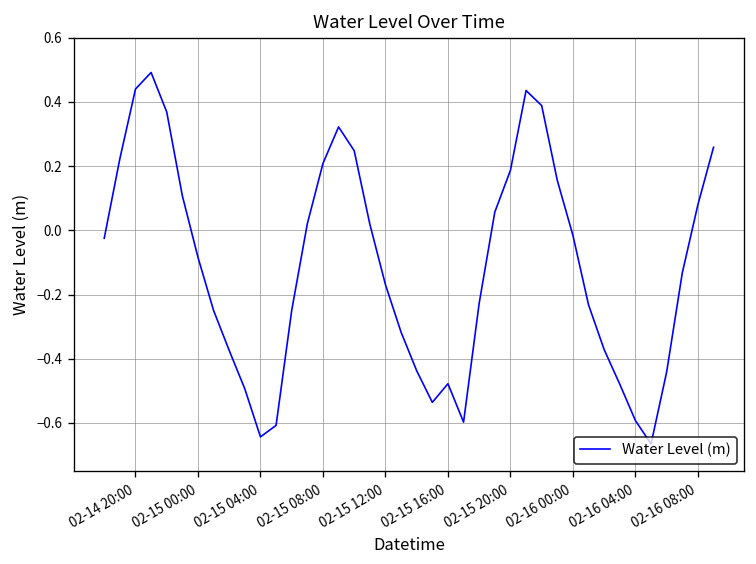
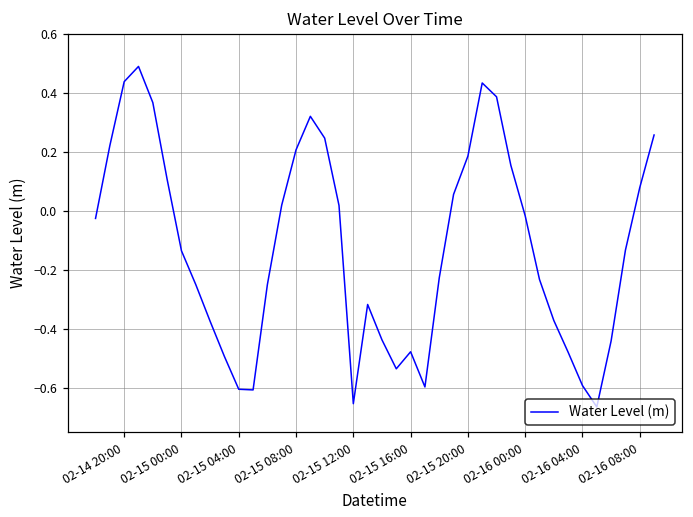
02-15 00:00: -0.08 -> -0.13
02-15 04:00: -0.64 -> -0.61
02-15 12:00: -0.17 -> -0.65
